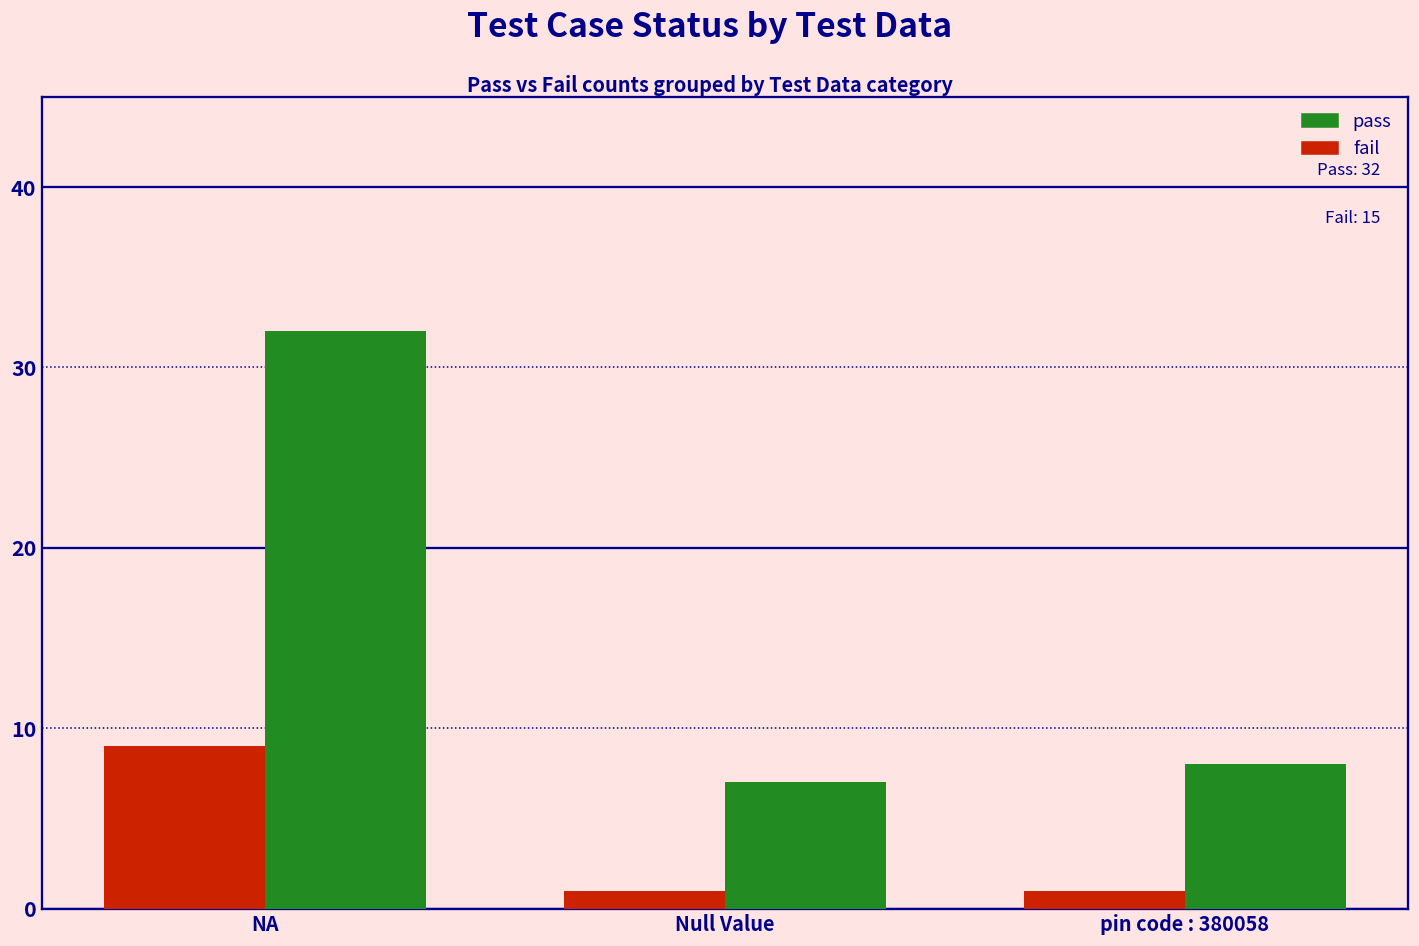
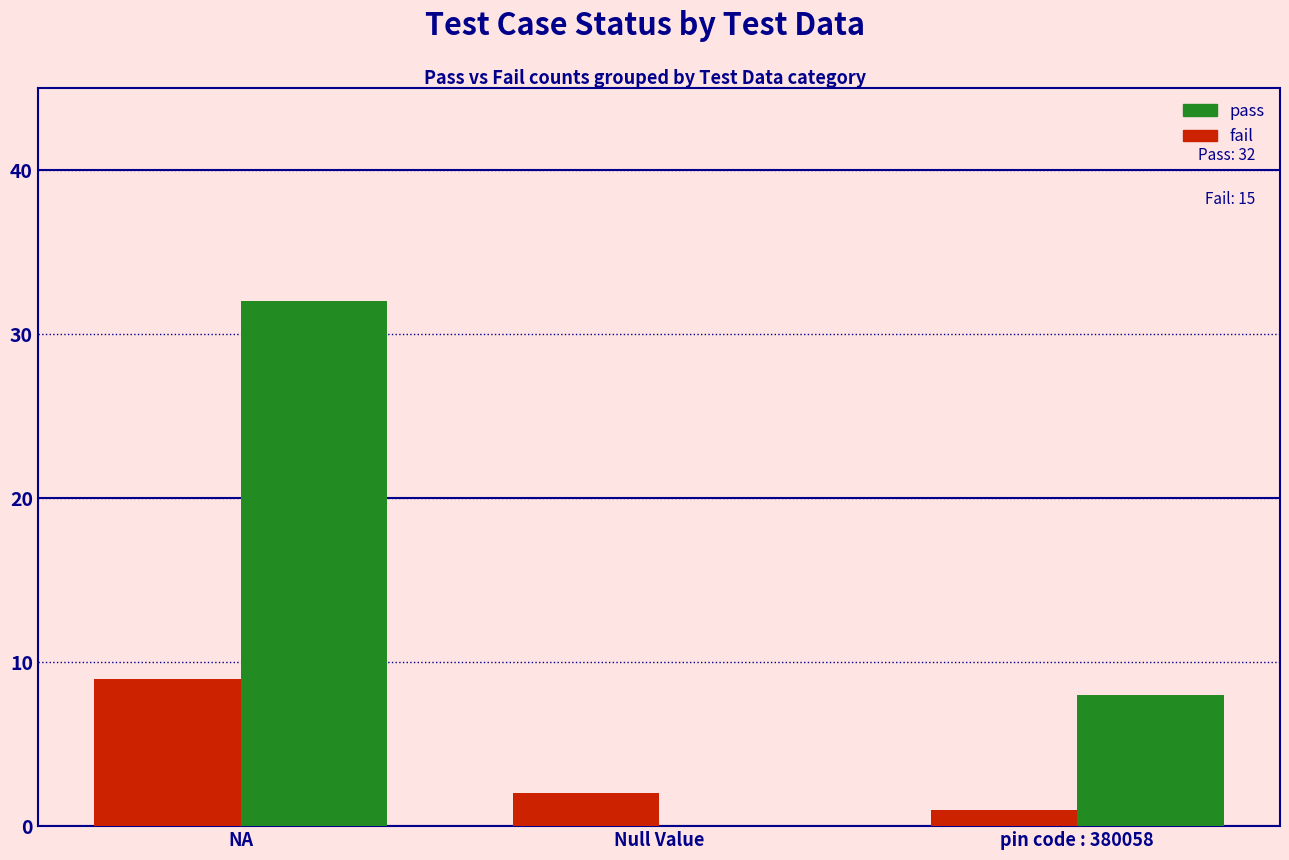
fail, Null Value: 1 -> 2
pass, Null Value: 7 -> 0
